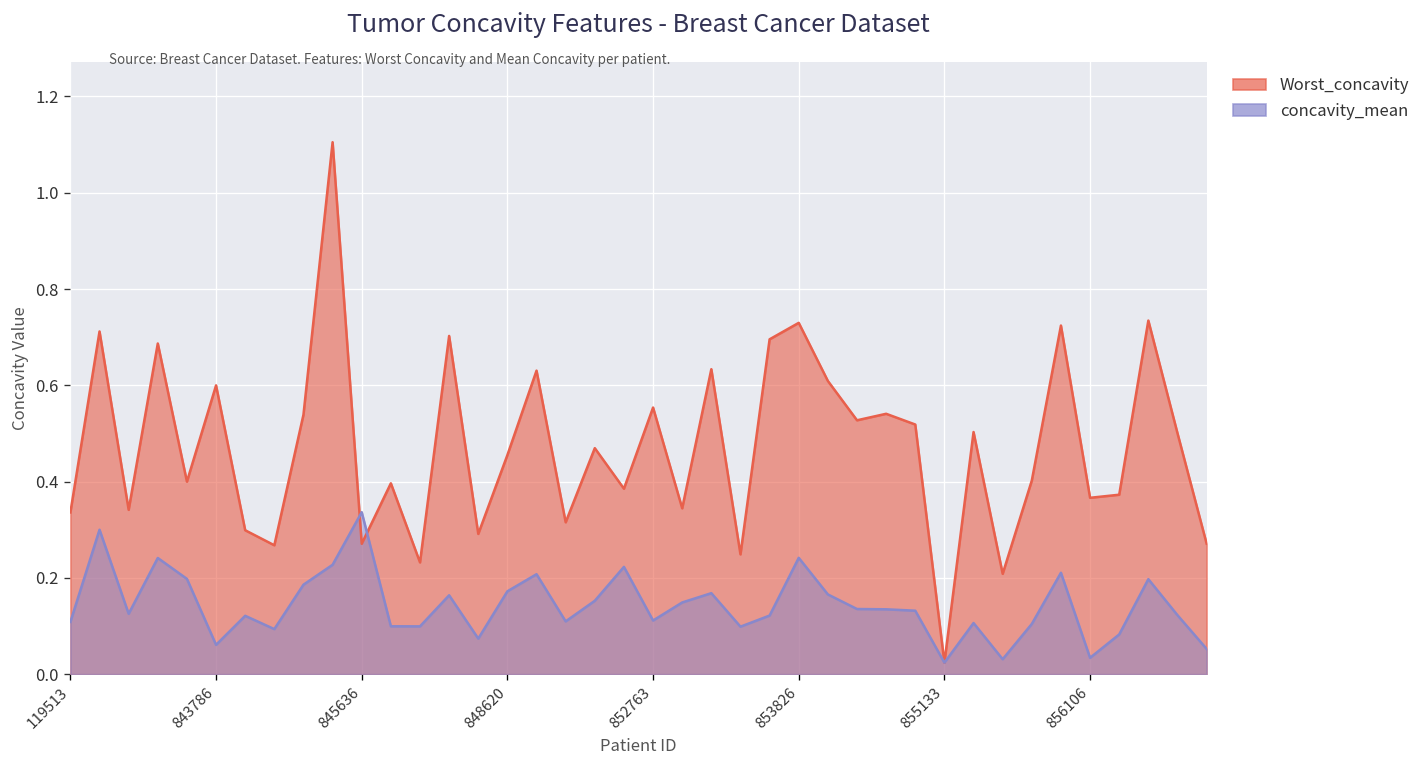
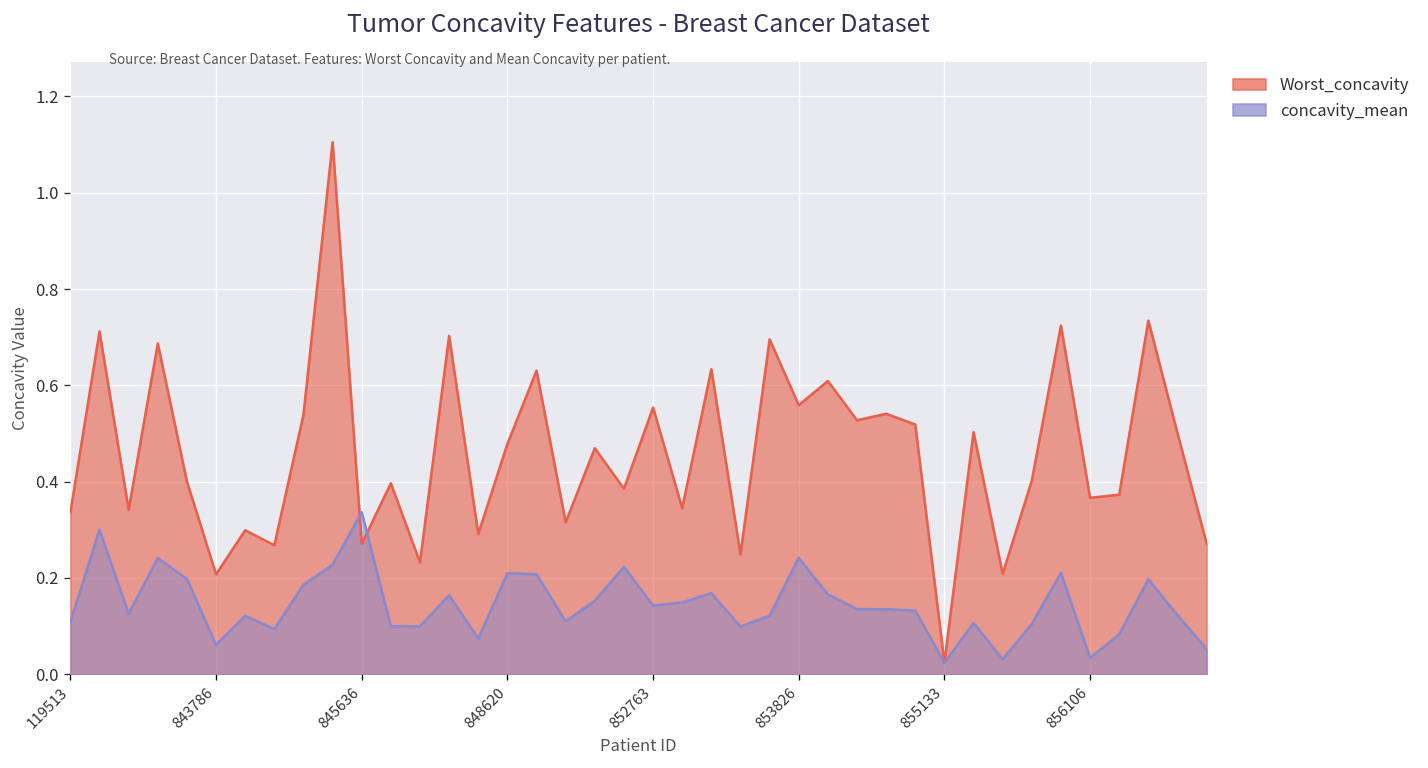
Worst_concavity, 843786: 0.60 -> 0.21
Worst_concavity, 848620: 0.46 -> 0.48
concavity_mean, 848620: 0.17 -> 0.21
concavity_mean, 852763: 0.11 -> 0.14
Worst_concavity, 853826: 0.73 -> 0.56
